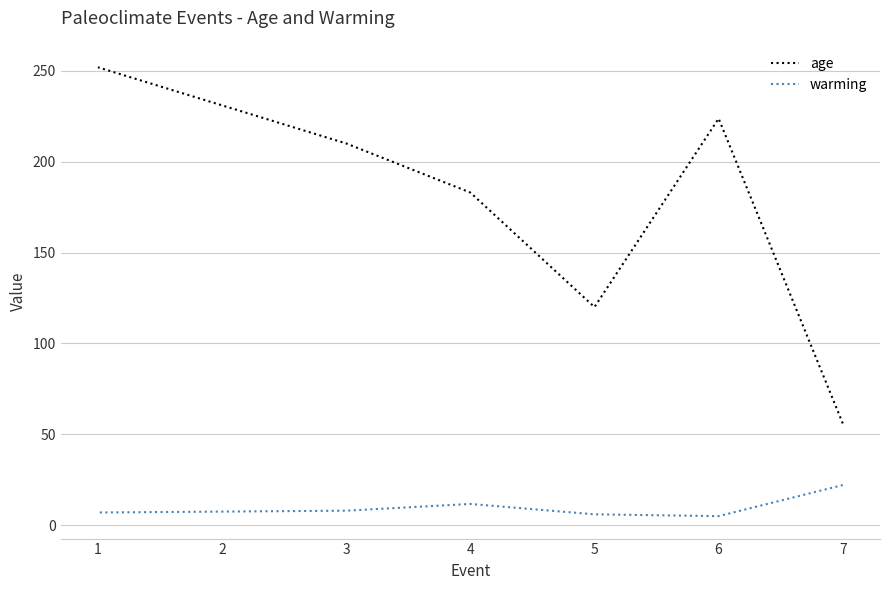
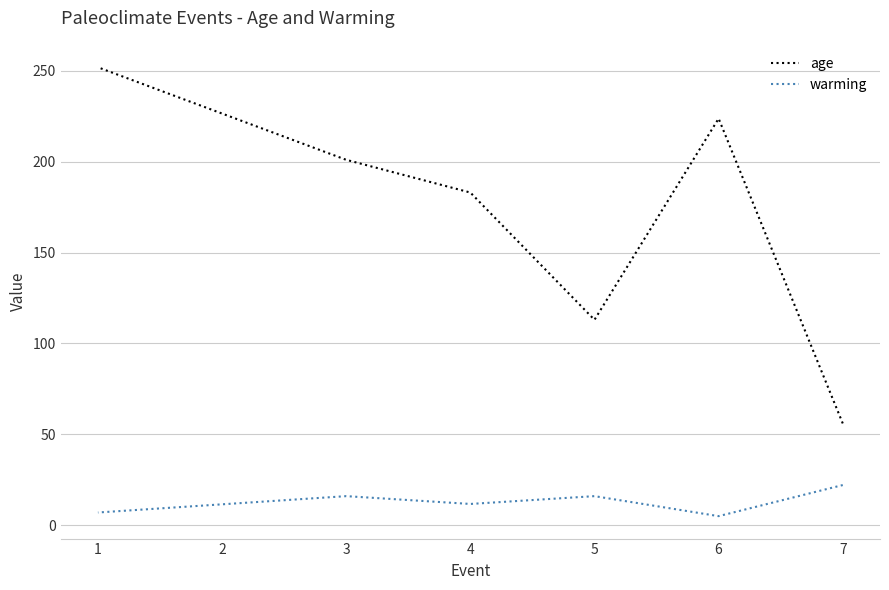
age, 3: 210 -> 201
warming, 3: 8 -> 16
age, 5: 120 -> 113
warming, 5: 6 -> 16
